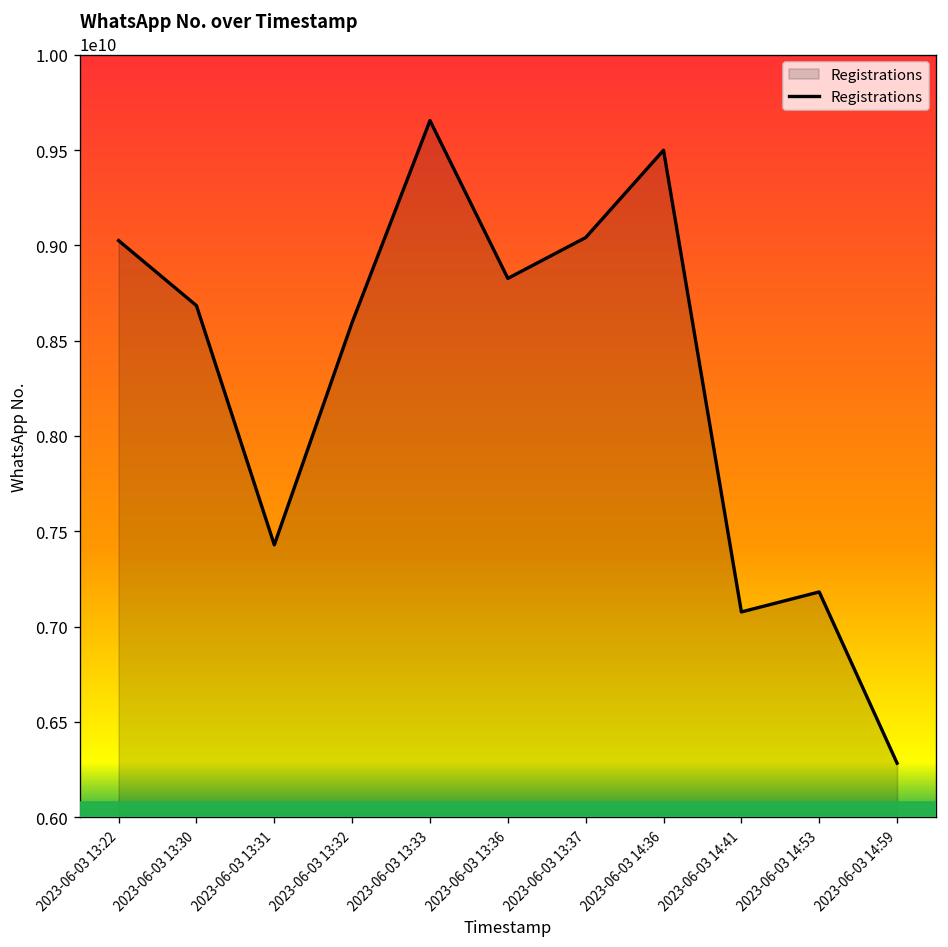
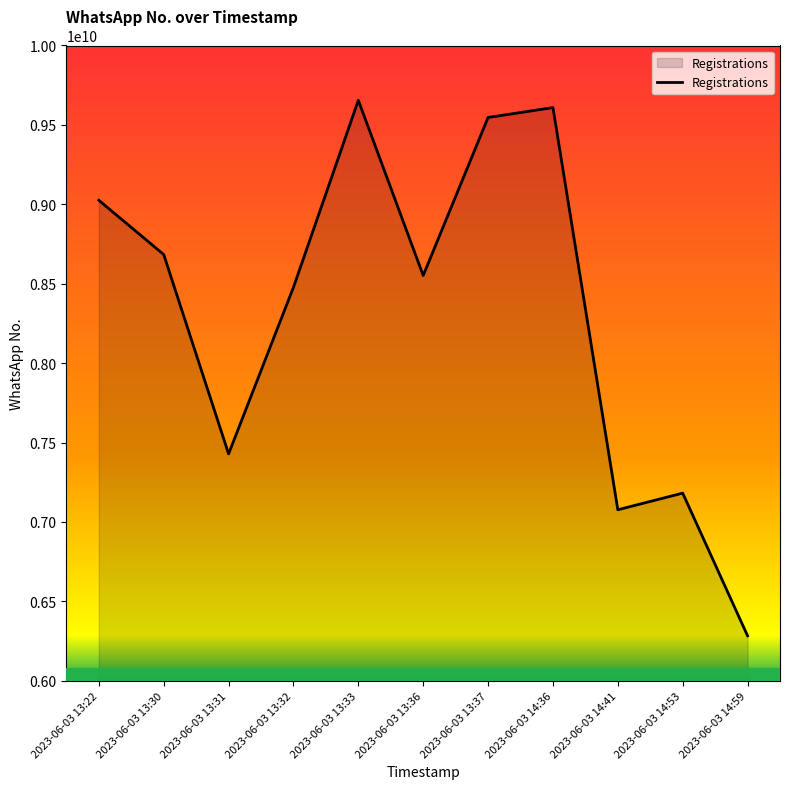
2023-06-03 13:32: 8600000000 -> 8480000000
2023-06-03 13:36: 8830000000 -> 8550000000
2023-06-03 13:37: 9040000000 -> 9550000000
2023-06-03 14:36: 9500000000 -> 9610000000
